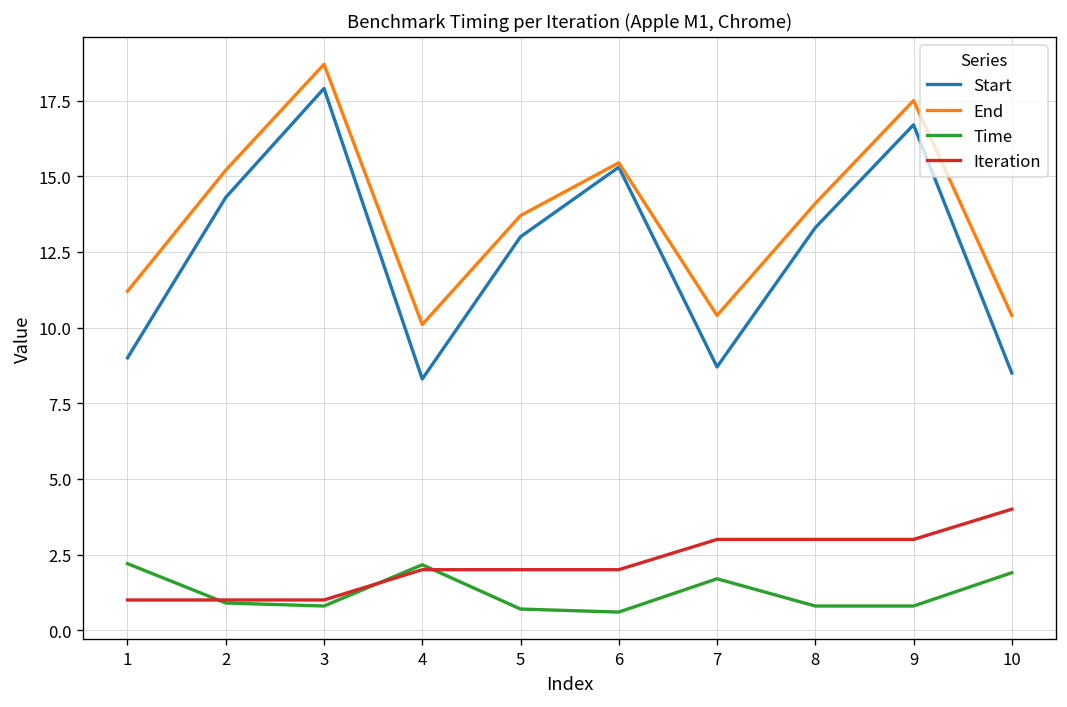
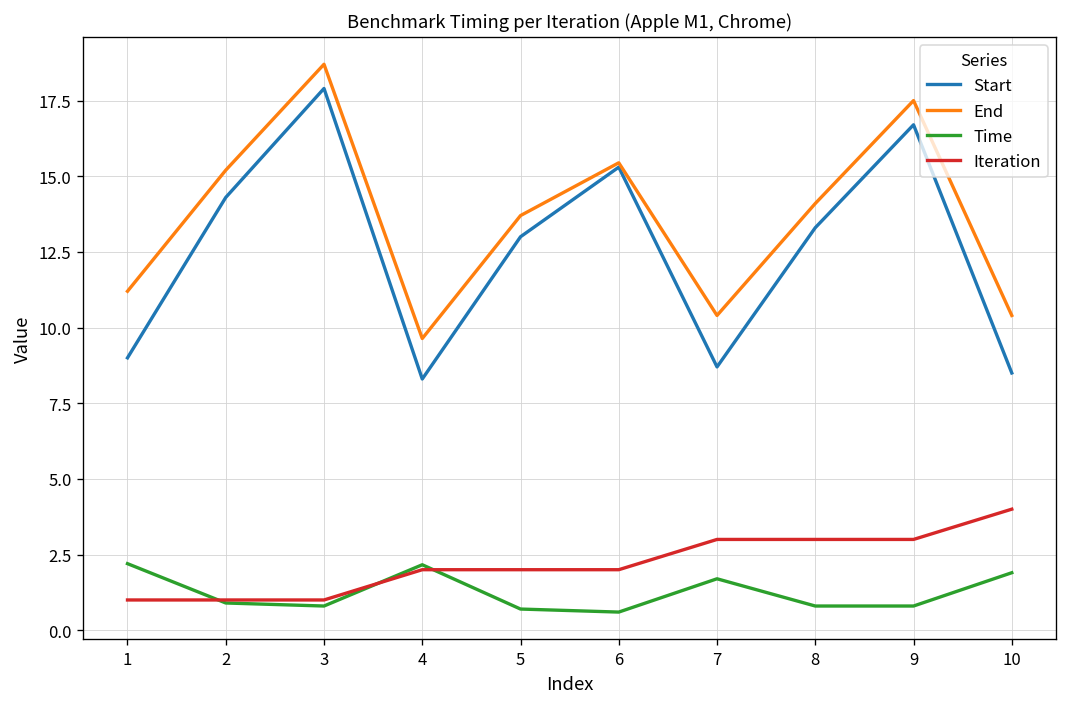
End, 4: 10.1 -> 9.6
